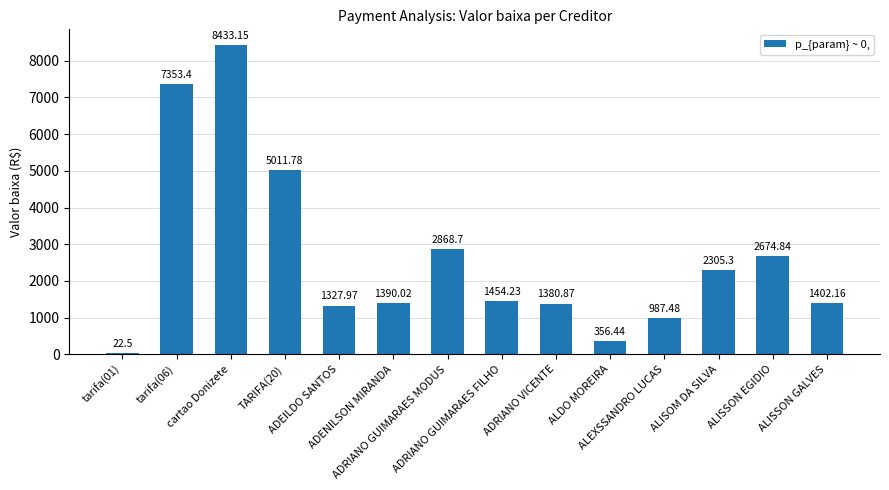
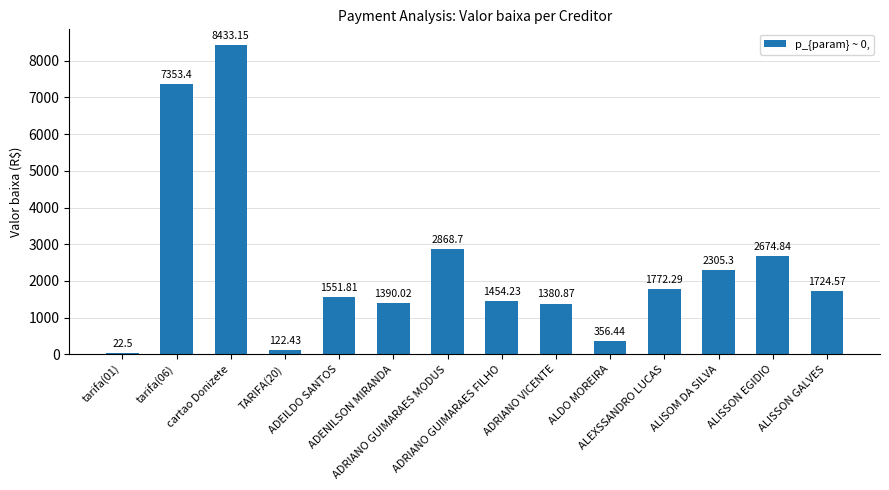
TARIFA(20): 5011.78 -> 122.43
ADEILDO SANTOS: 1327.97 -> 1551.81
ALEXSSANDRO LUCAS: 987.48 -> 1772.29
ALISSON GALVES: 1402.16 -> 1724.57
